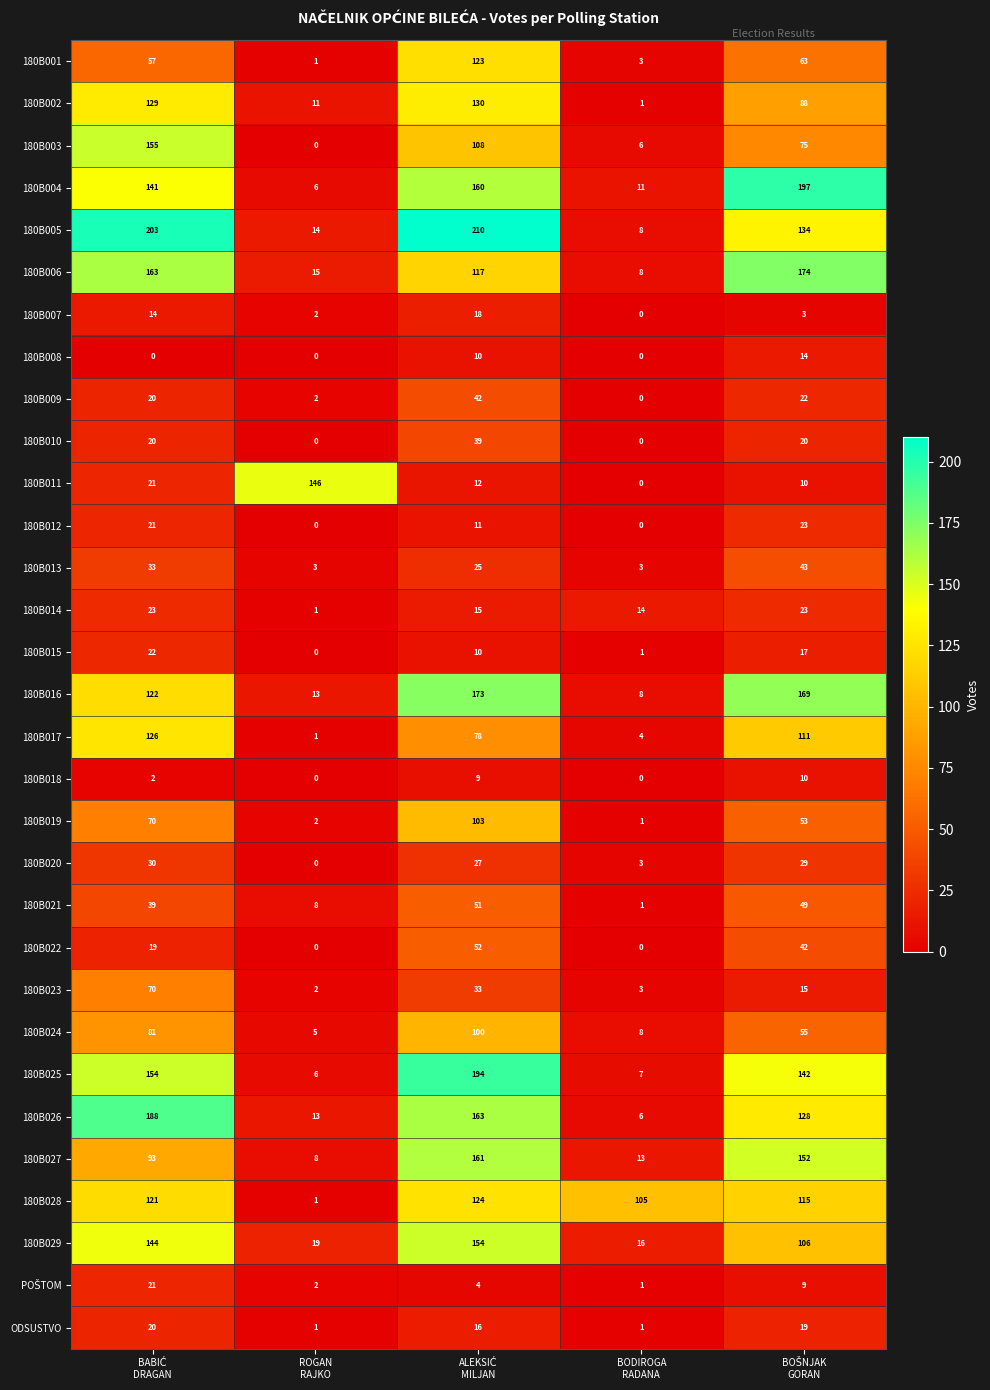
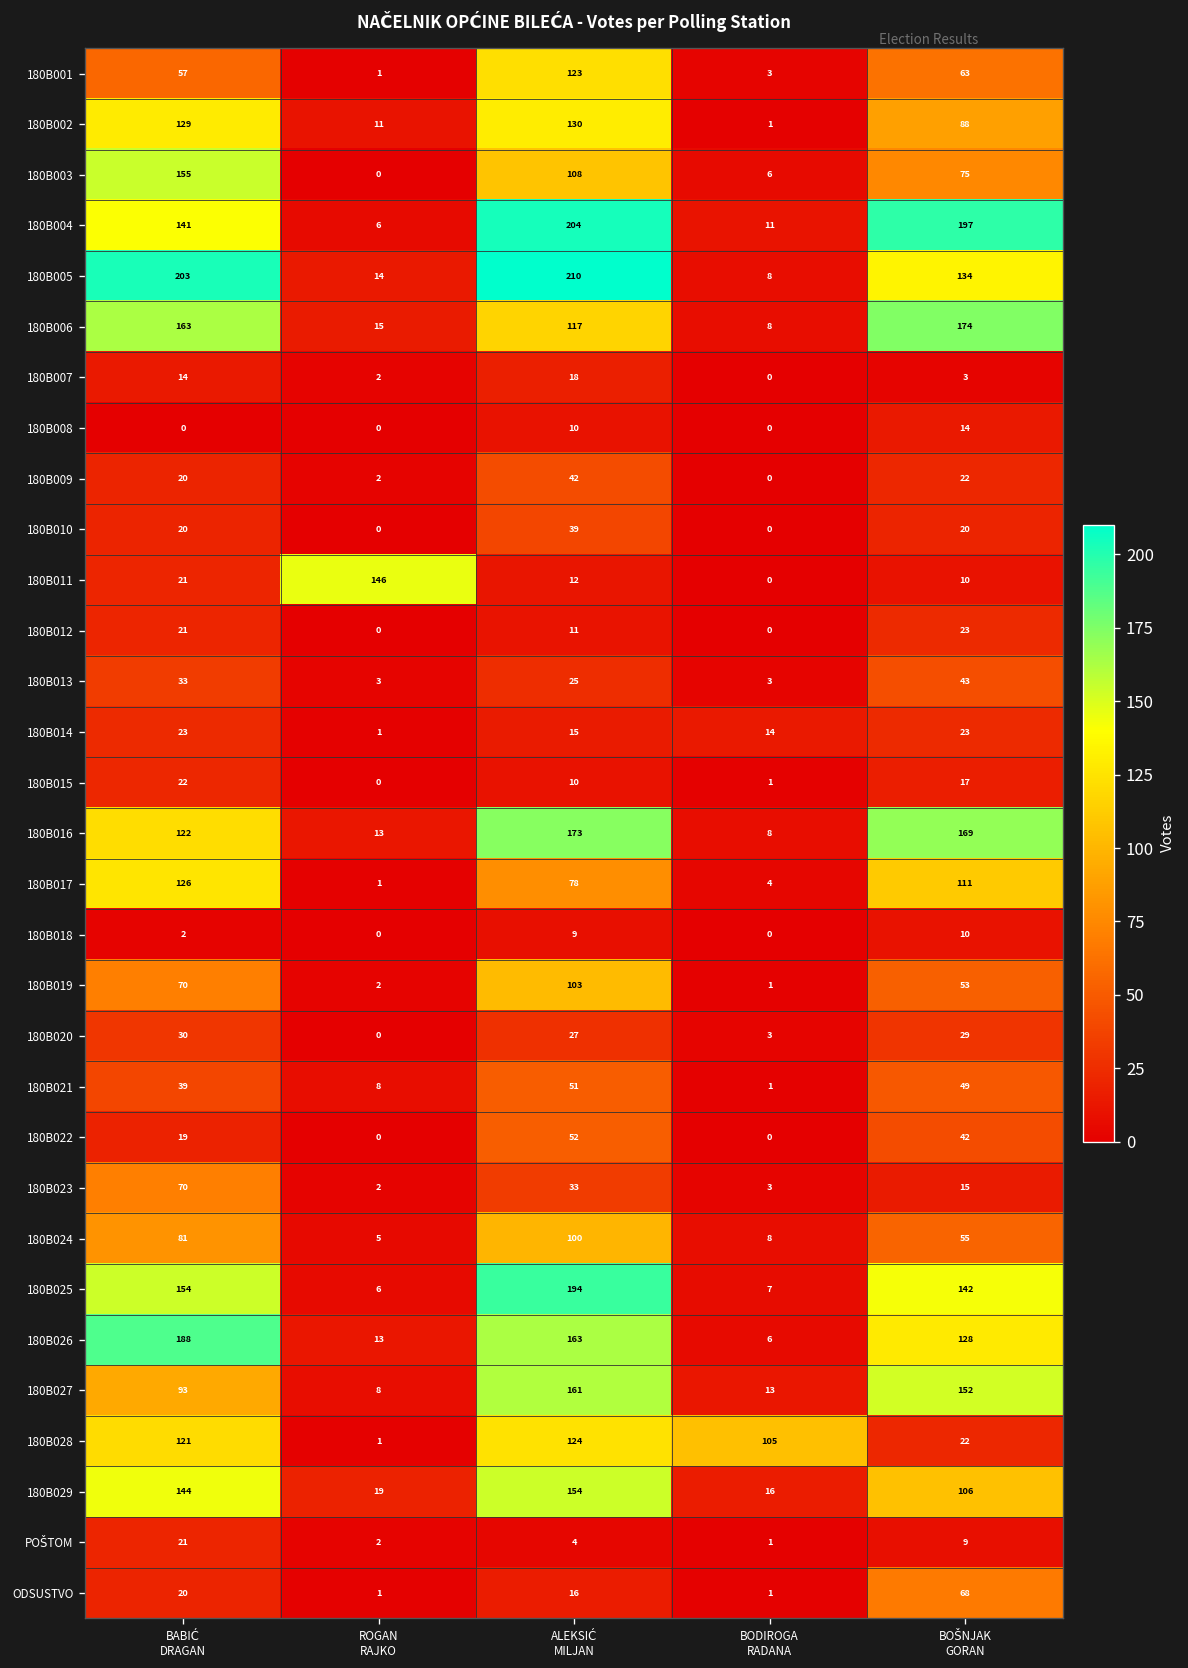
180B004, ALEKSIĆ MILJAN: 160 -> 204
180B028, BOŠNJAK GORAN: 115 -> 22
ODSUSTVO, BOŠNJAK GORAN: 19 -> 68
